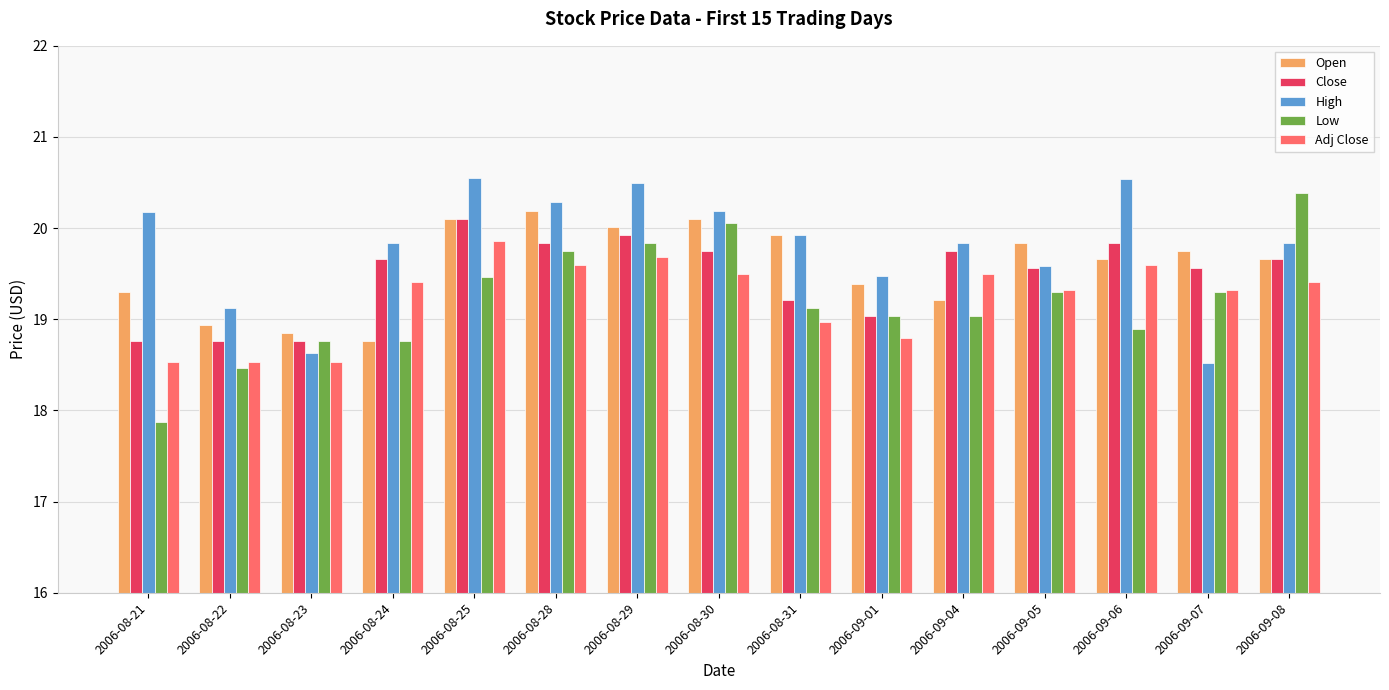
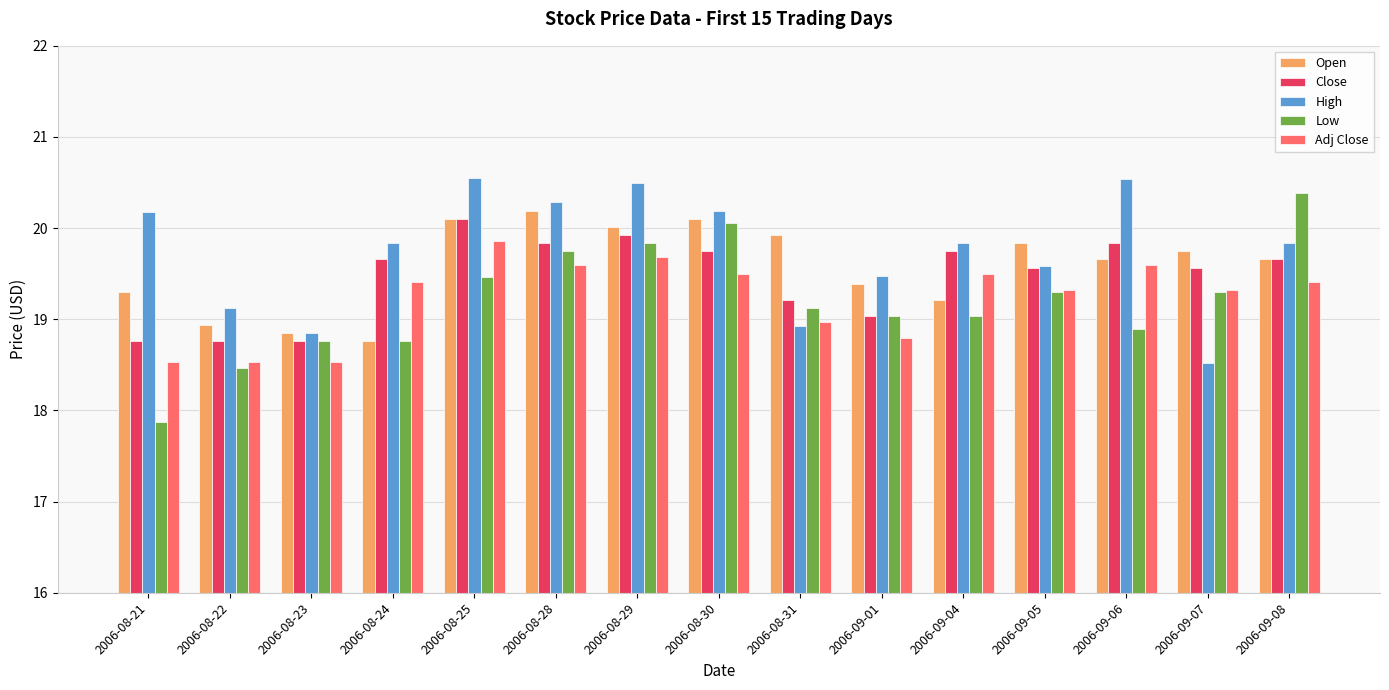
High, 2006-08-23: 18.6 -> 18.9
High, 2006-08-31: 19.9 -> 18.9
